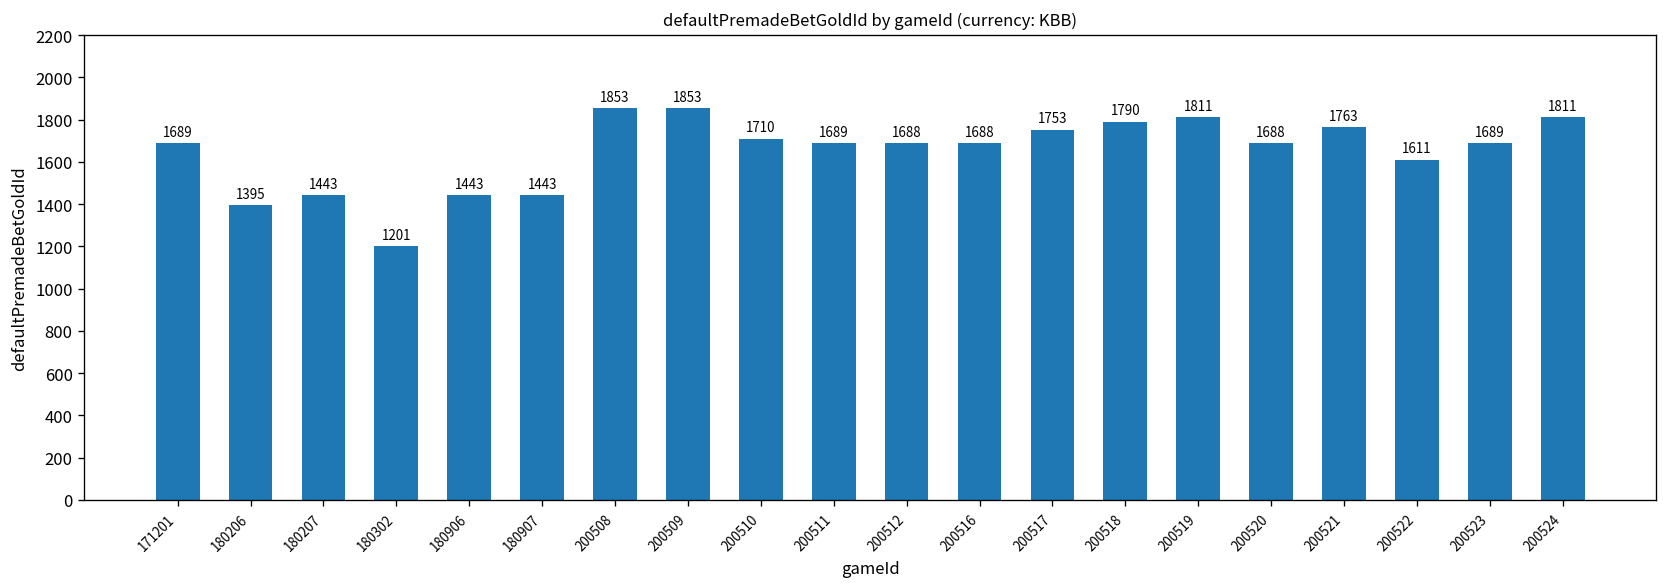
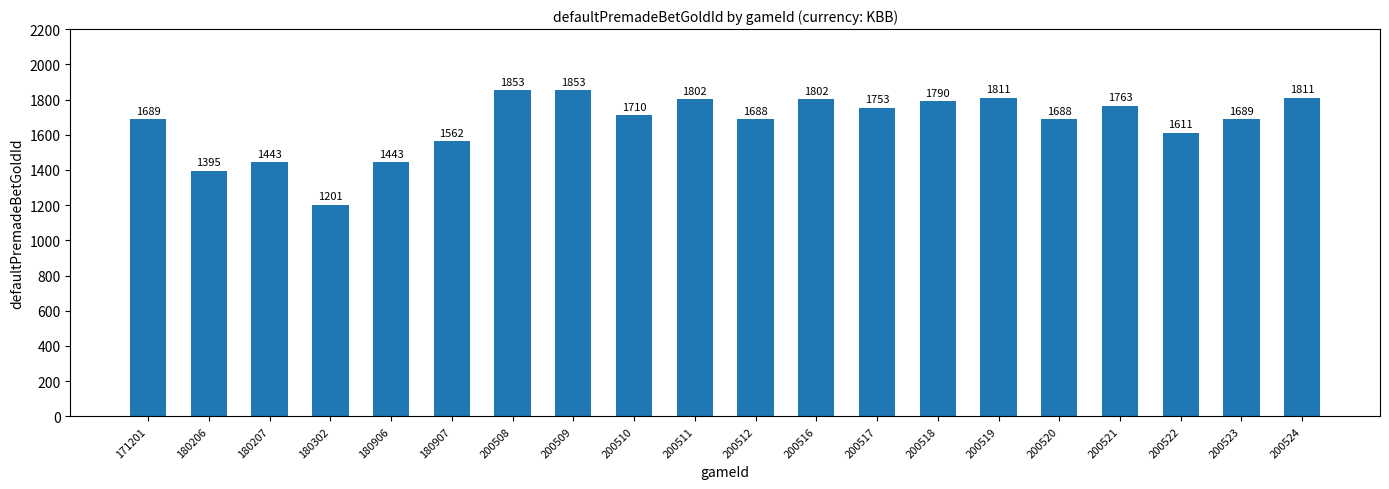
180907: 1443 -> 1562
200511: 1689 -> 1802
200516: 1688 -> 1802
